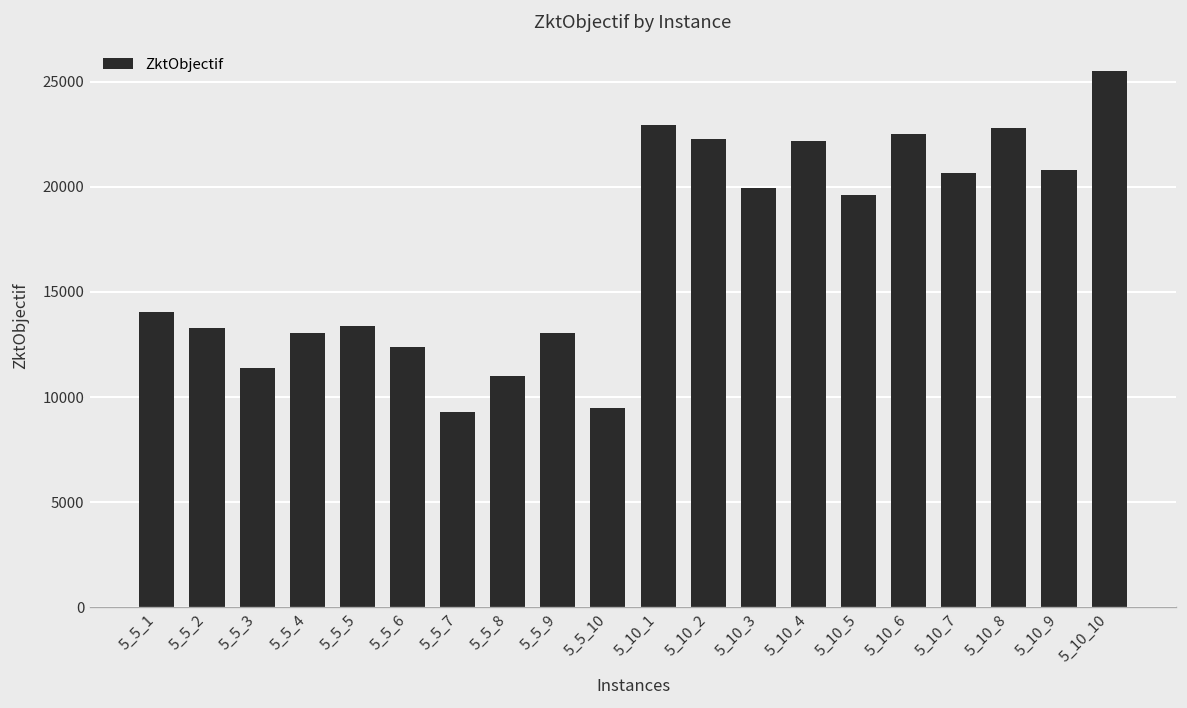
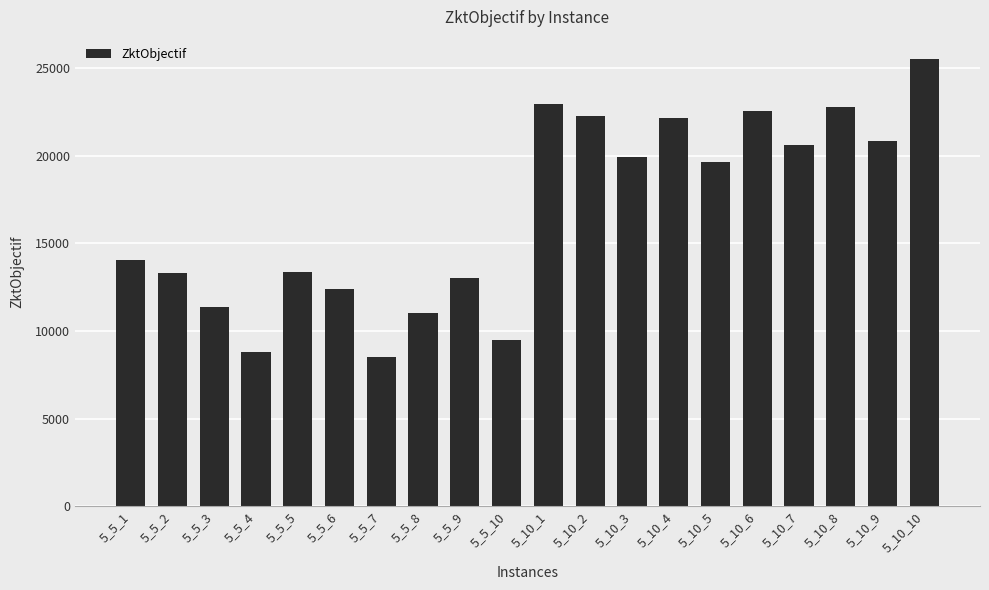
5_5_4: 13000 -> 8800
5_5_7: 9300 -> 8500
